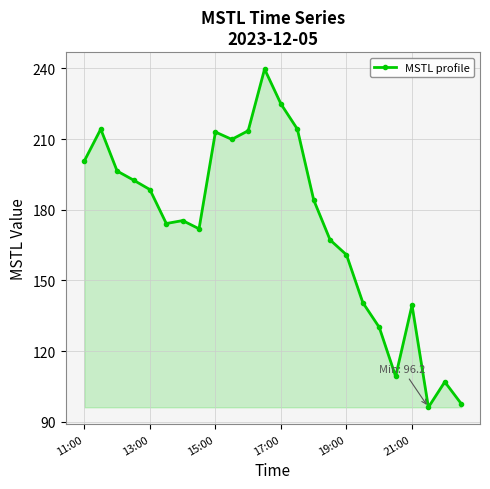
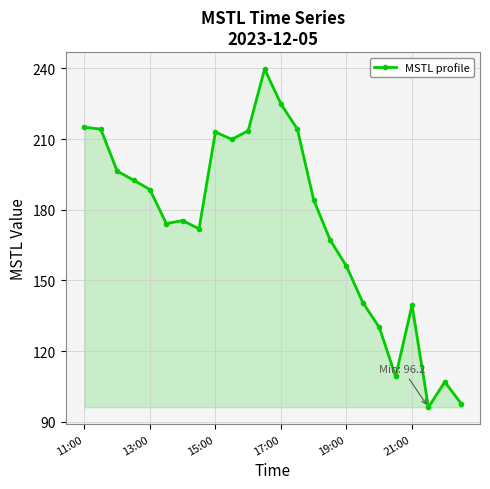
11:00: 201 -> 215
19:00: 161 -> 156
